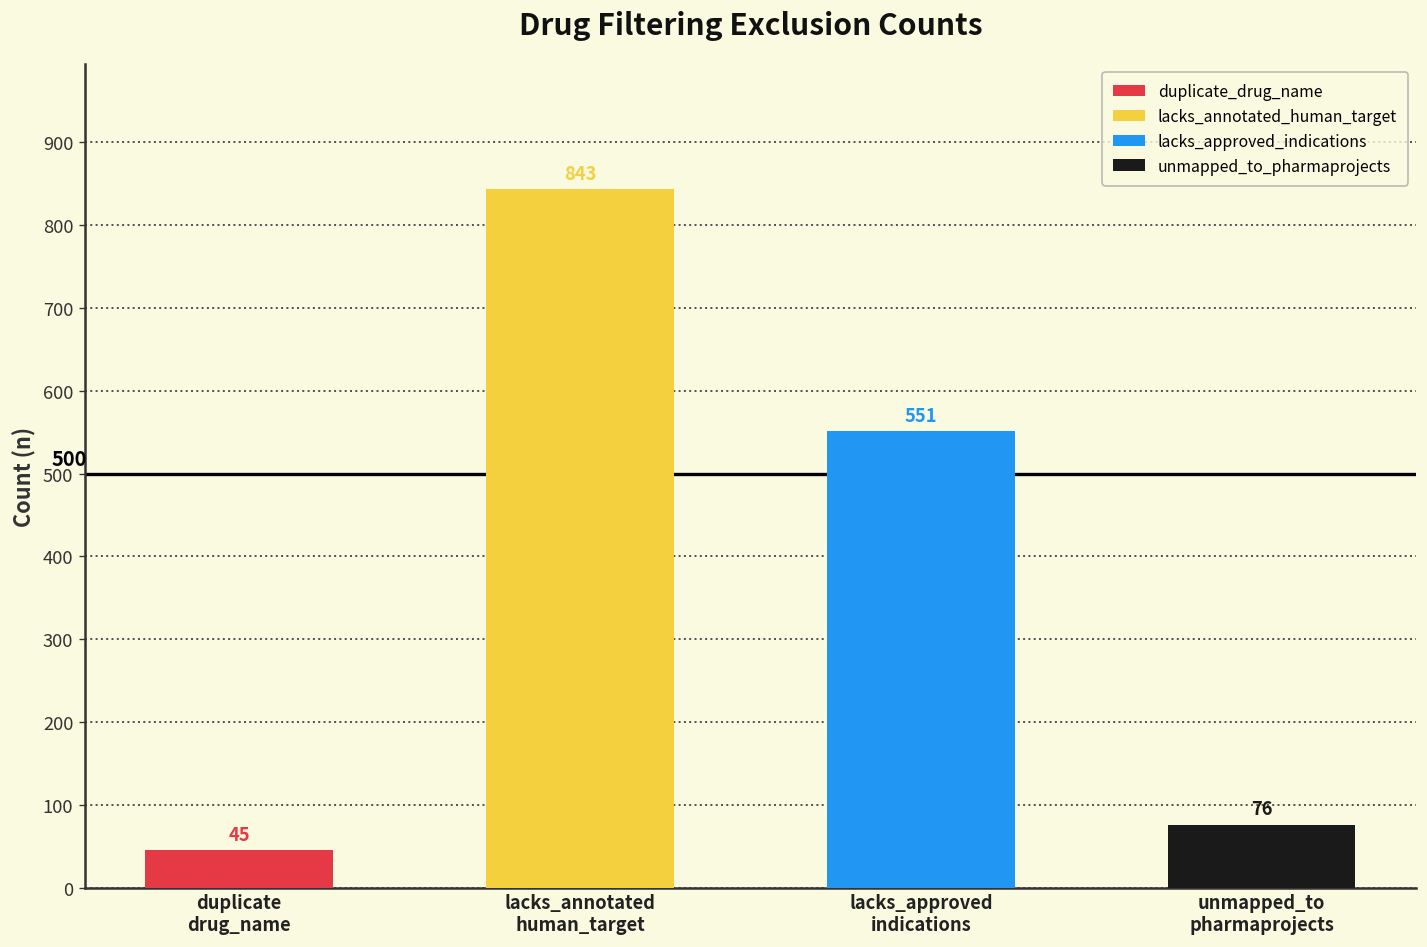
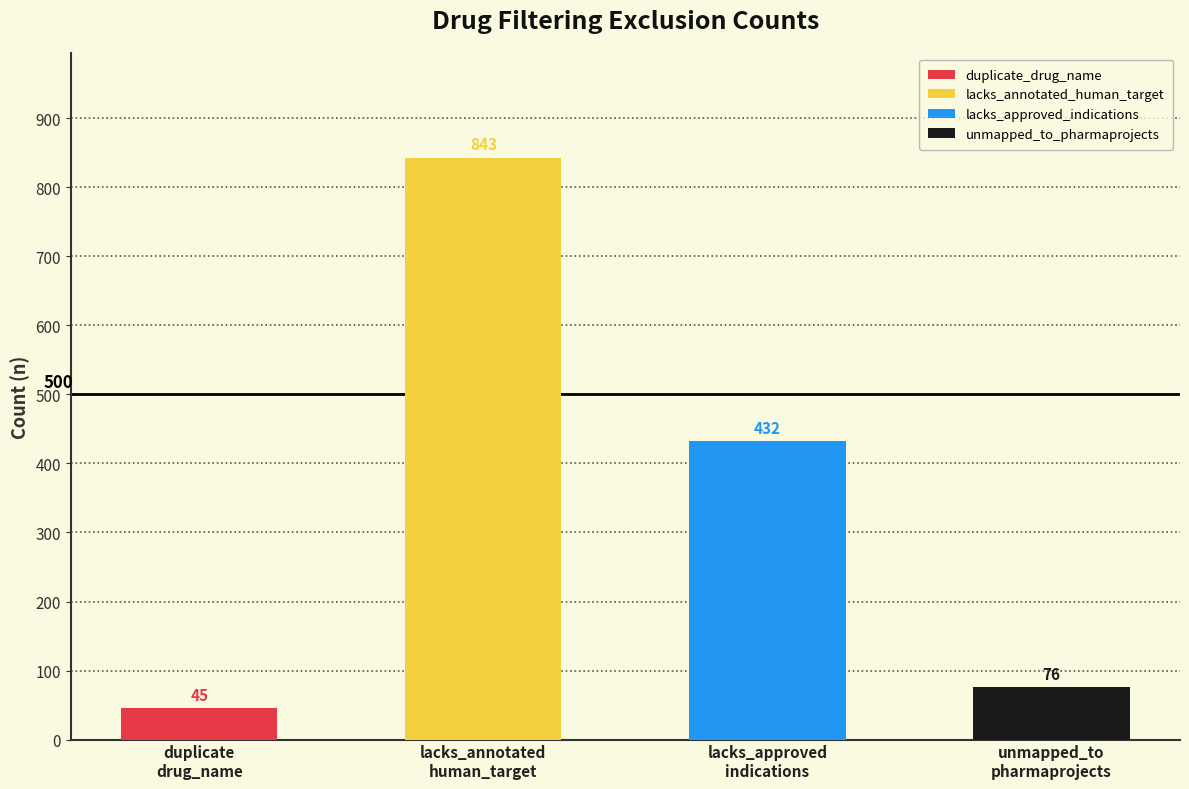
lacks_approved indications: 551 -> 432
